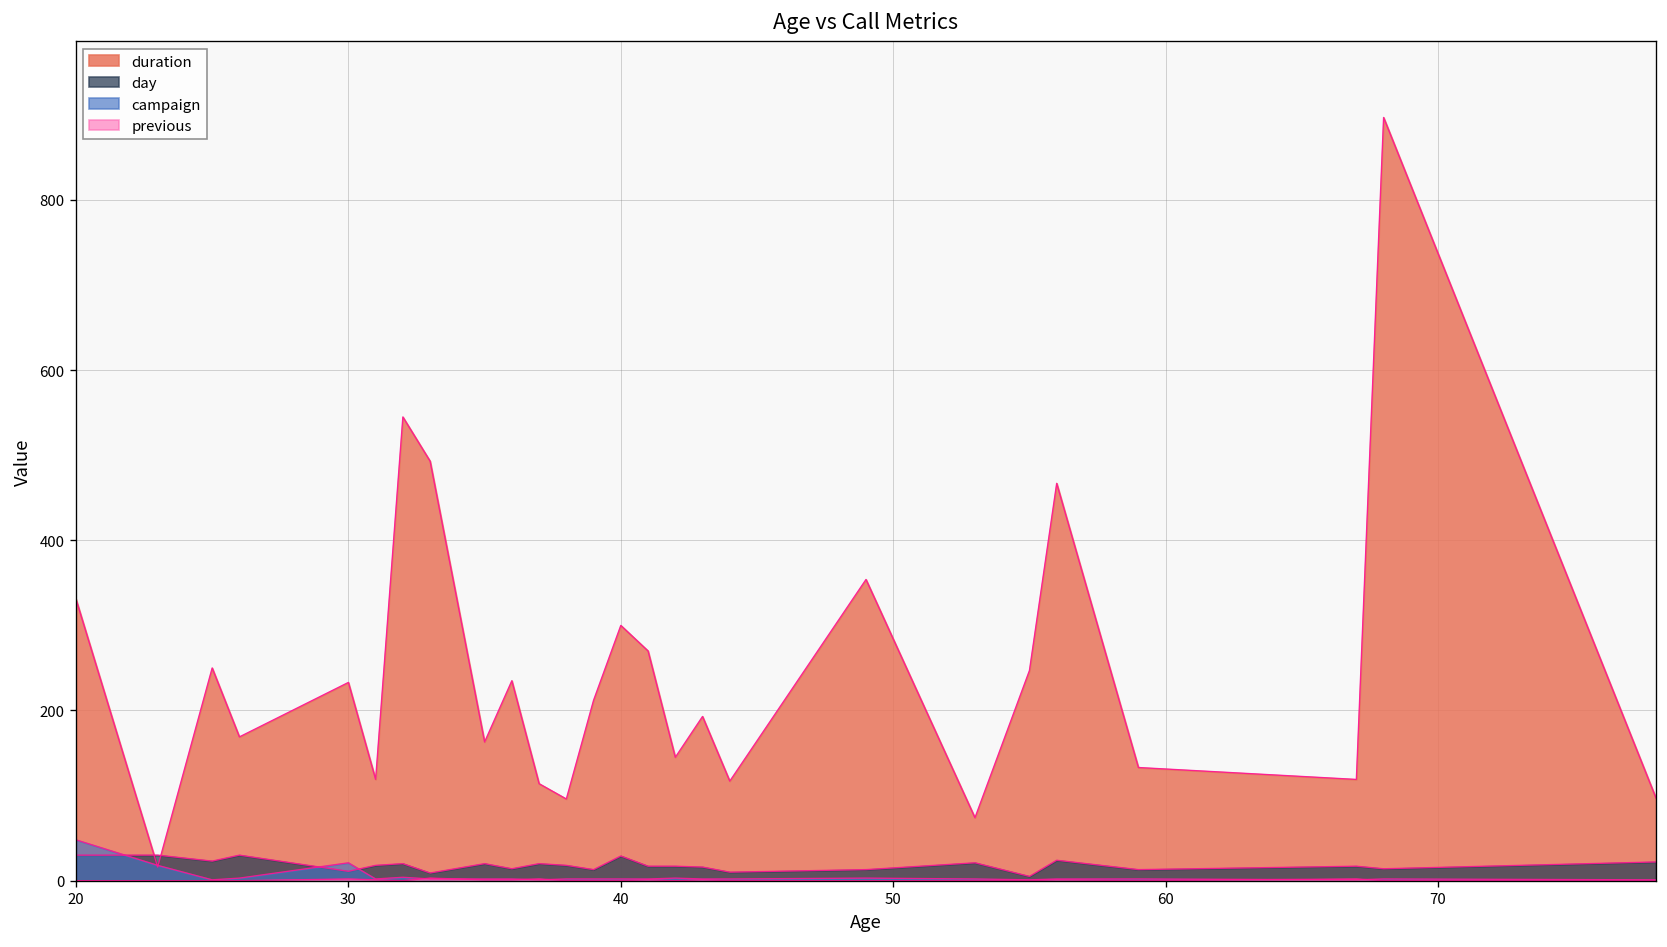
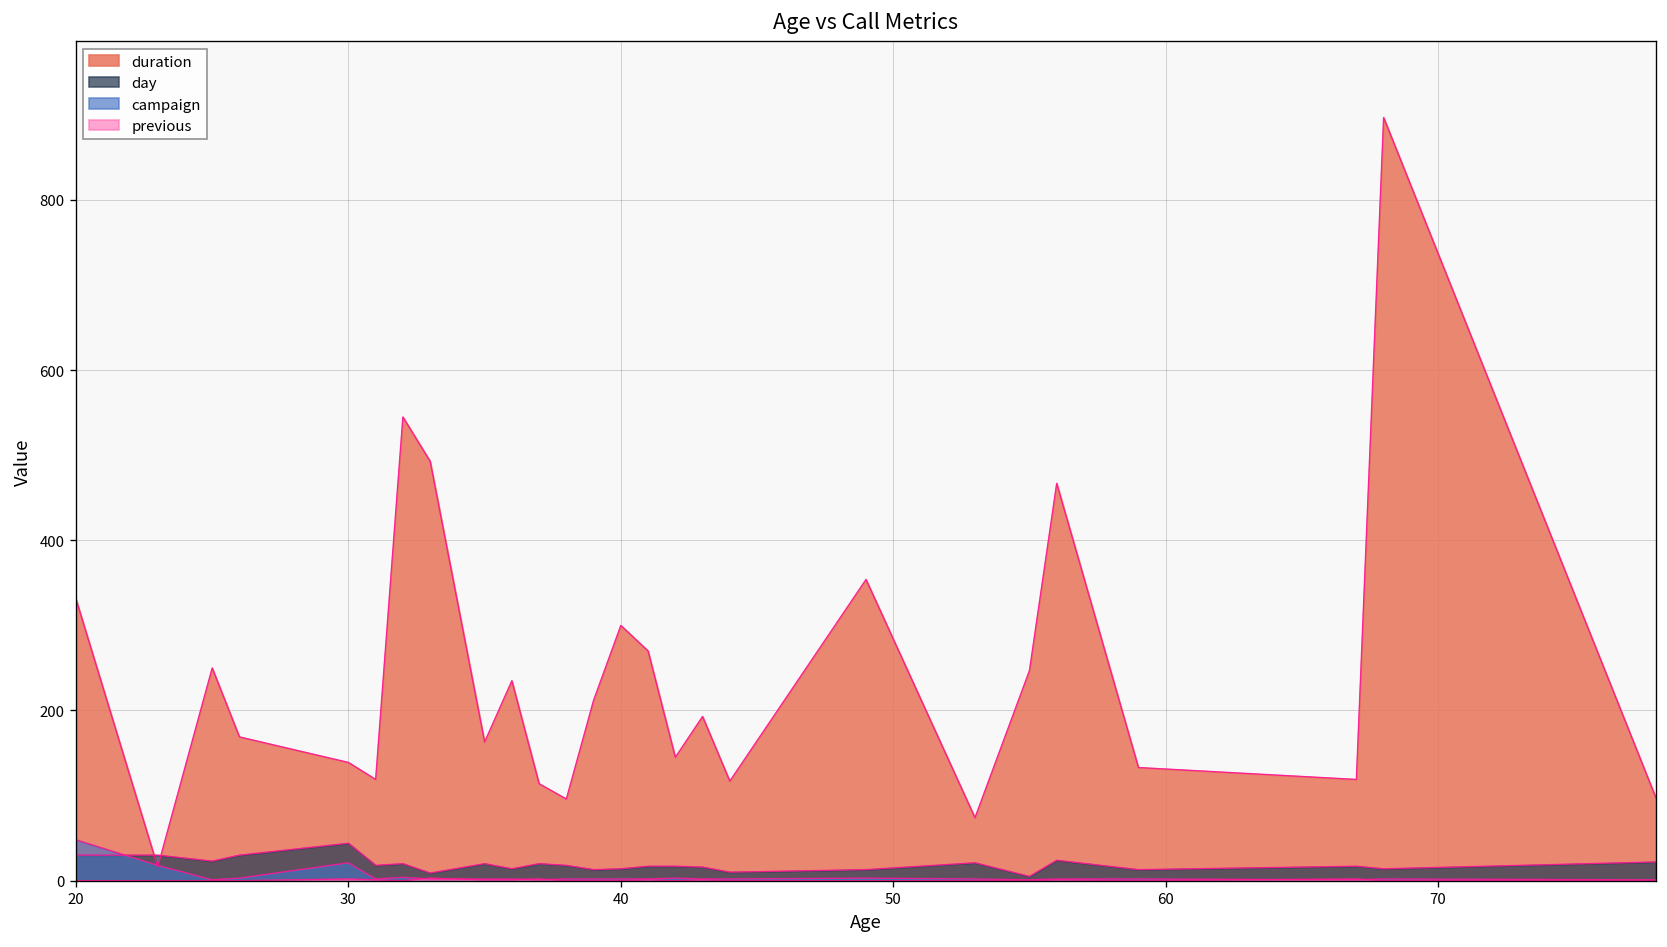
duration, 30: 230 -> 140
day, 30: 10 -> 40
day, 40: 30 -> 10
